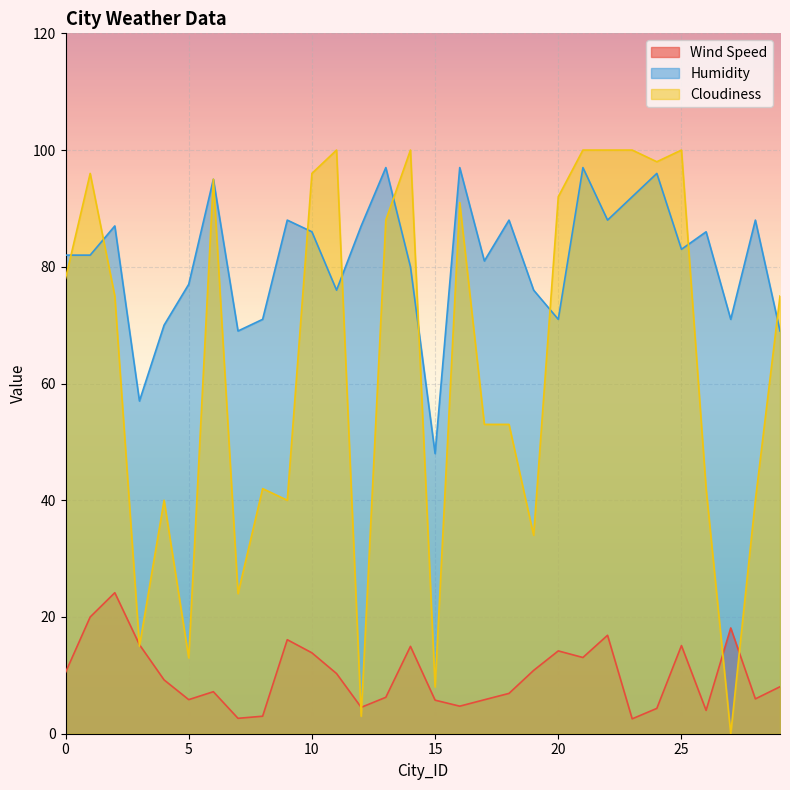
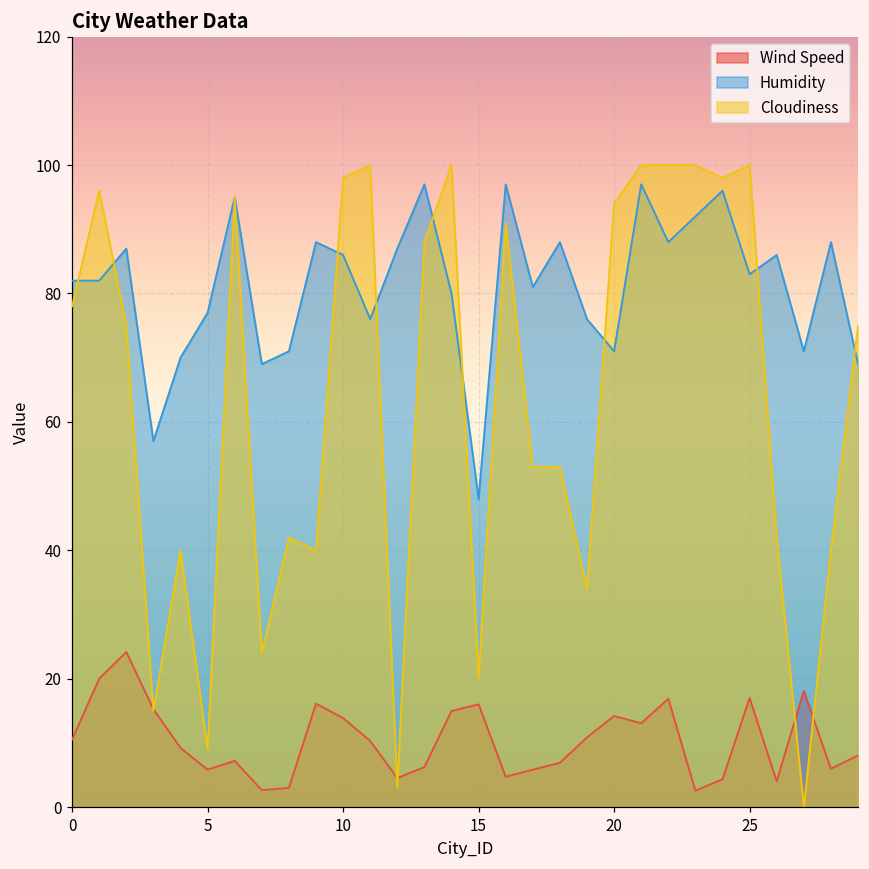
Cloudiness, 5: 13 -> 9
Cloudiness, 10: 96 -> 98
Wind Speed, 15: 6 -> 16
Cloudiness, 15: 8 -> 20
Cloudiness, 20: 92 -> 94
Wind Speed, 25: 15 -> 17
